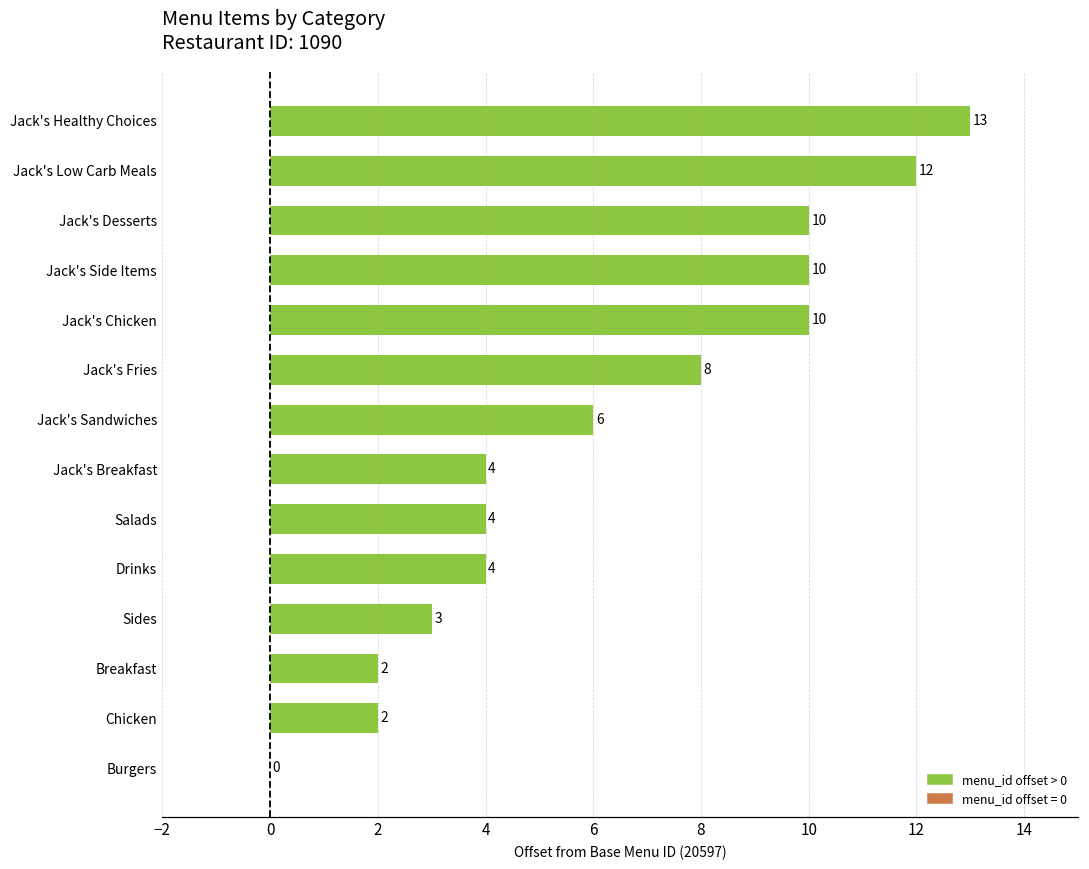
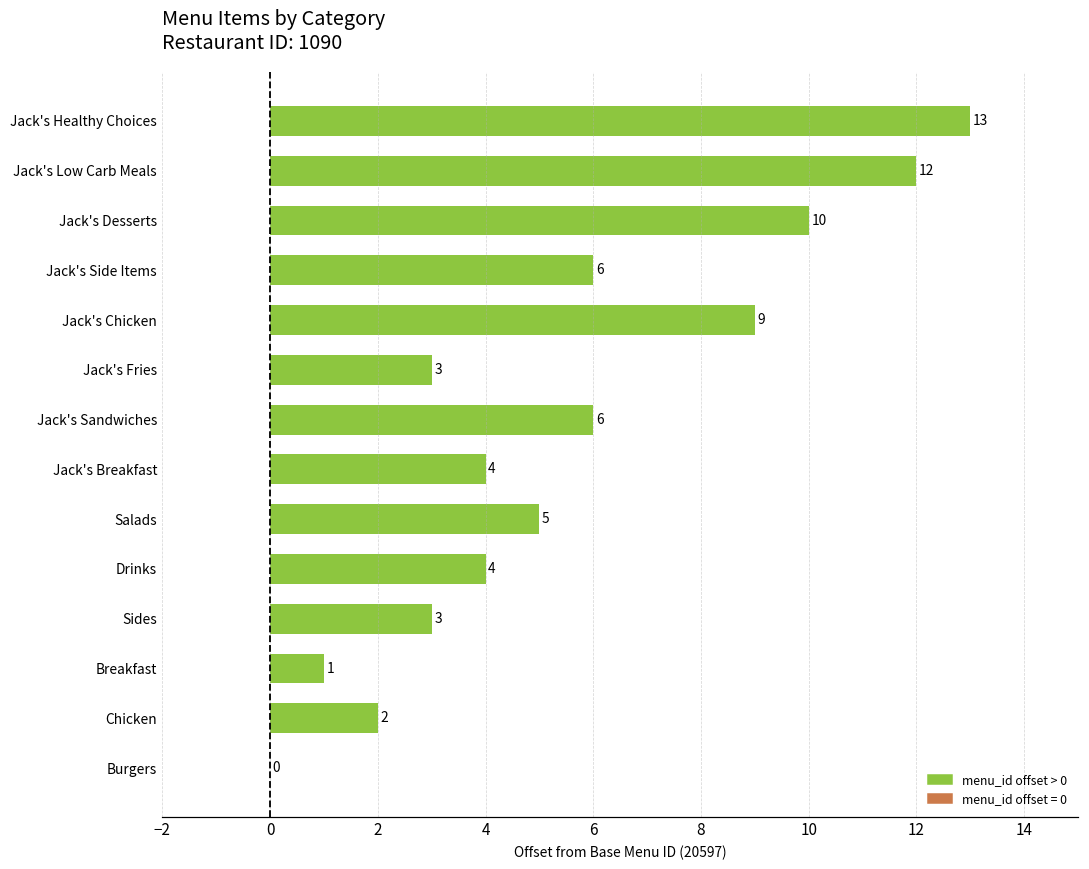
Jack's Side Items: 10 -> 6
Jack's Chicken: 10 -> 9
Jack's Fries: 8 -> 3
Salads: 4 -> 5
Breakfast: 2 -> 1
